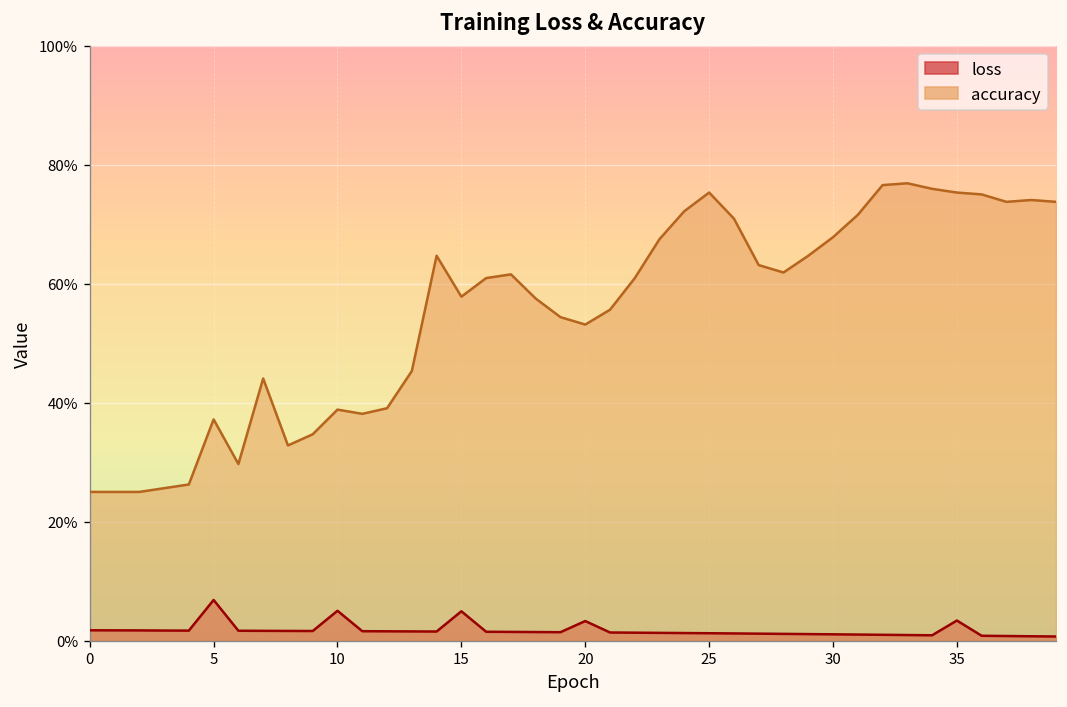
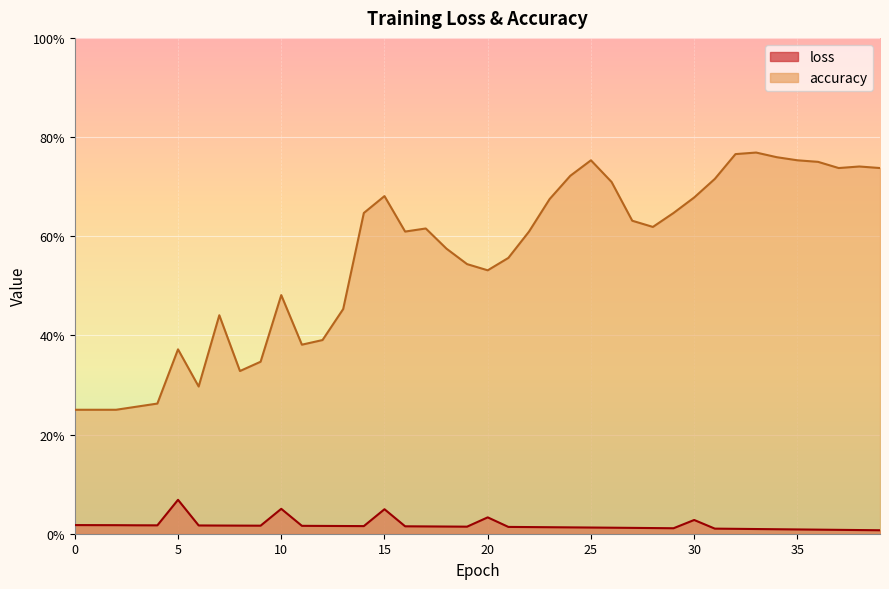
accuracy, 10: 39% -> 48%
accuracy, 15: 58% -> 68%
loss, 30: 1% -> 3%
loss, 35: 3% -> 1%
